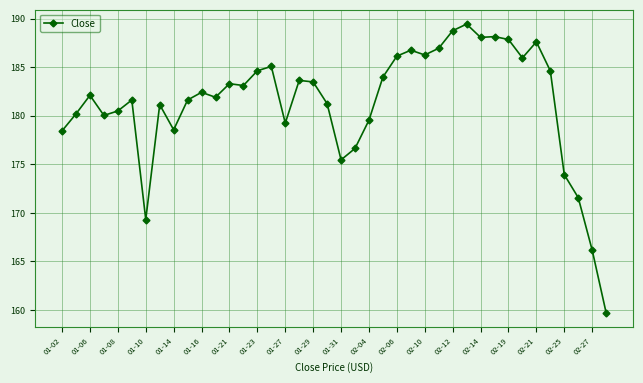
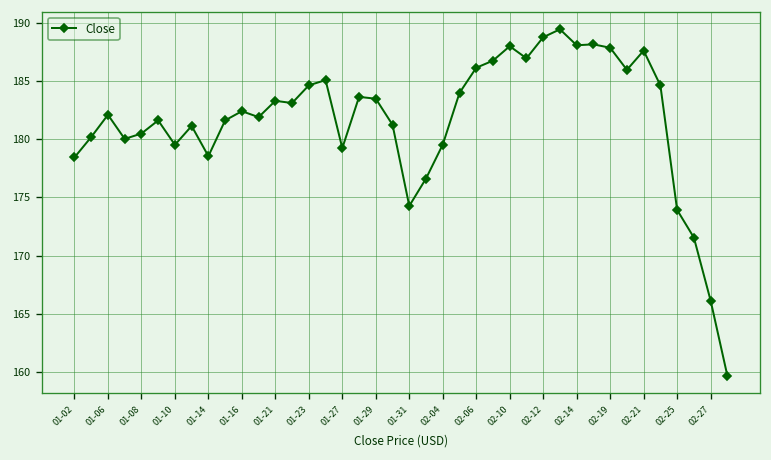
01-10: 169 -> 180
01-31: 175 -> 174
02-10: 186 -> 188
